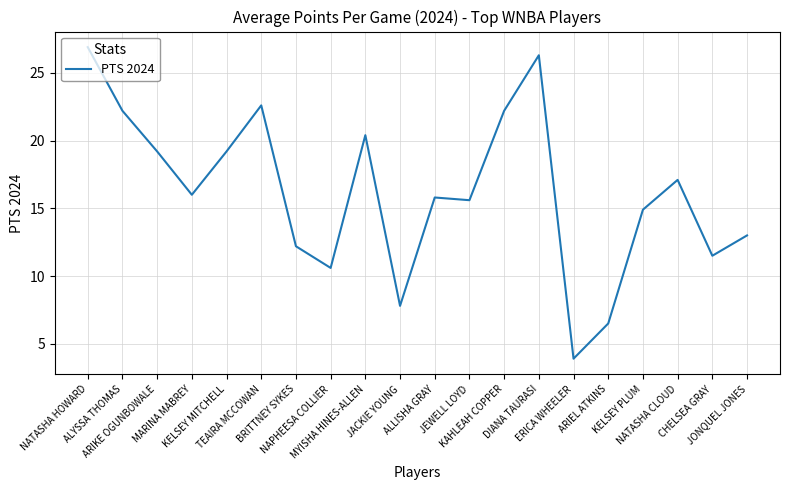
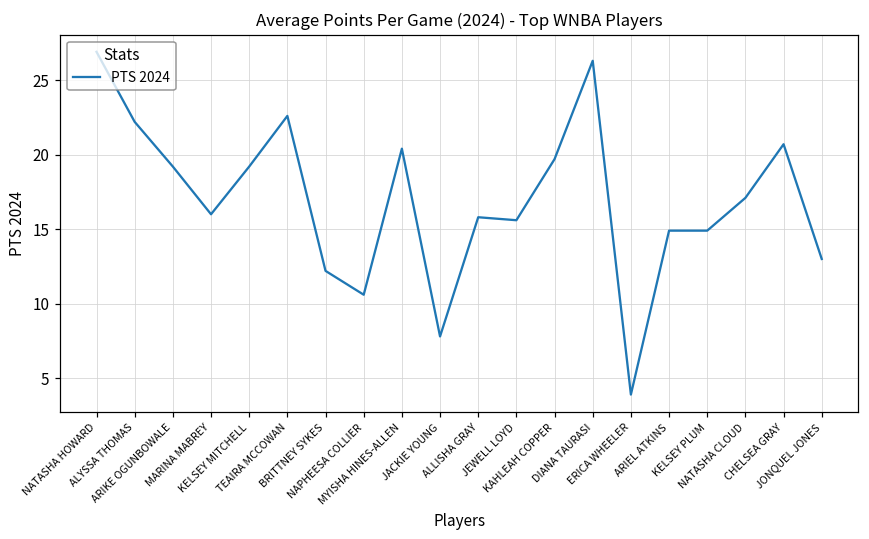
KAHLEAH COPPER: 22.2 -> 19.7
ARIEL ATKINS: 6.5 -> 14.9
CHELSEA GRAY: 11.5 -> 20.7
